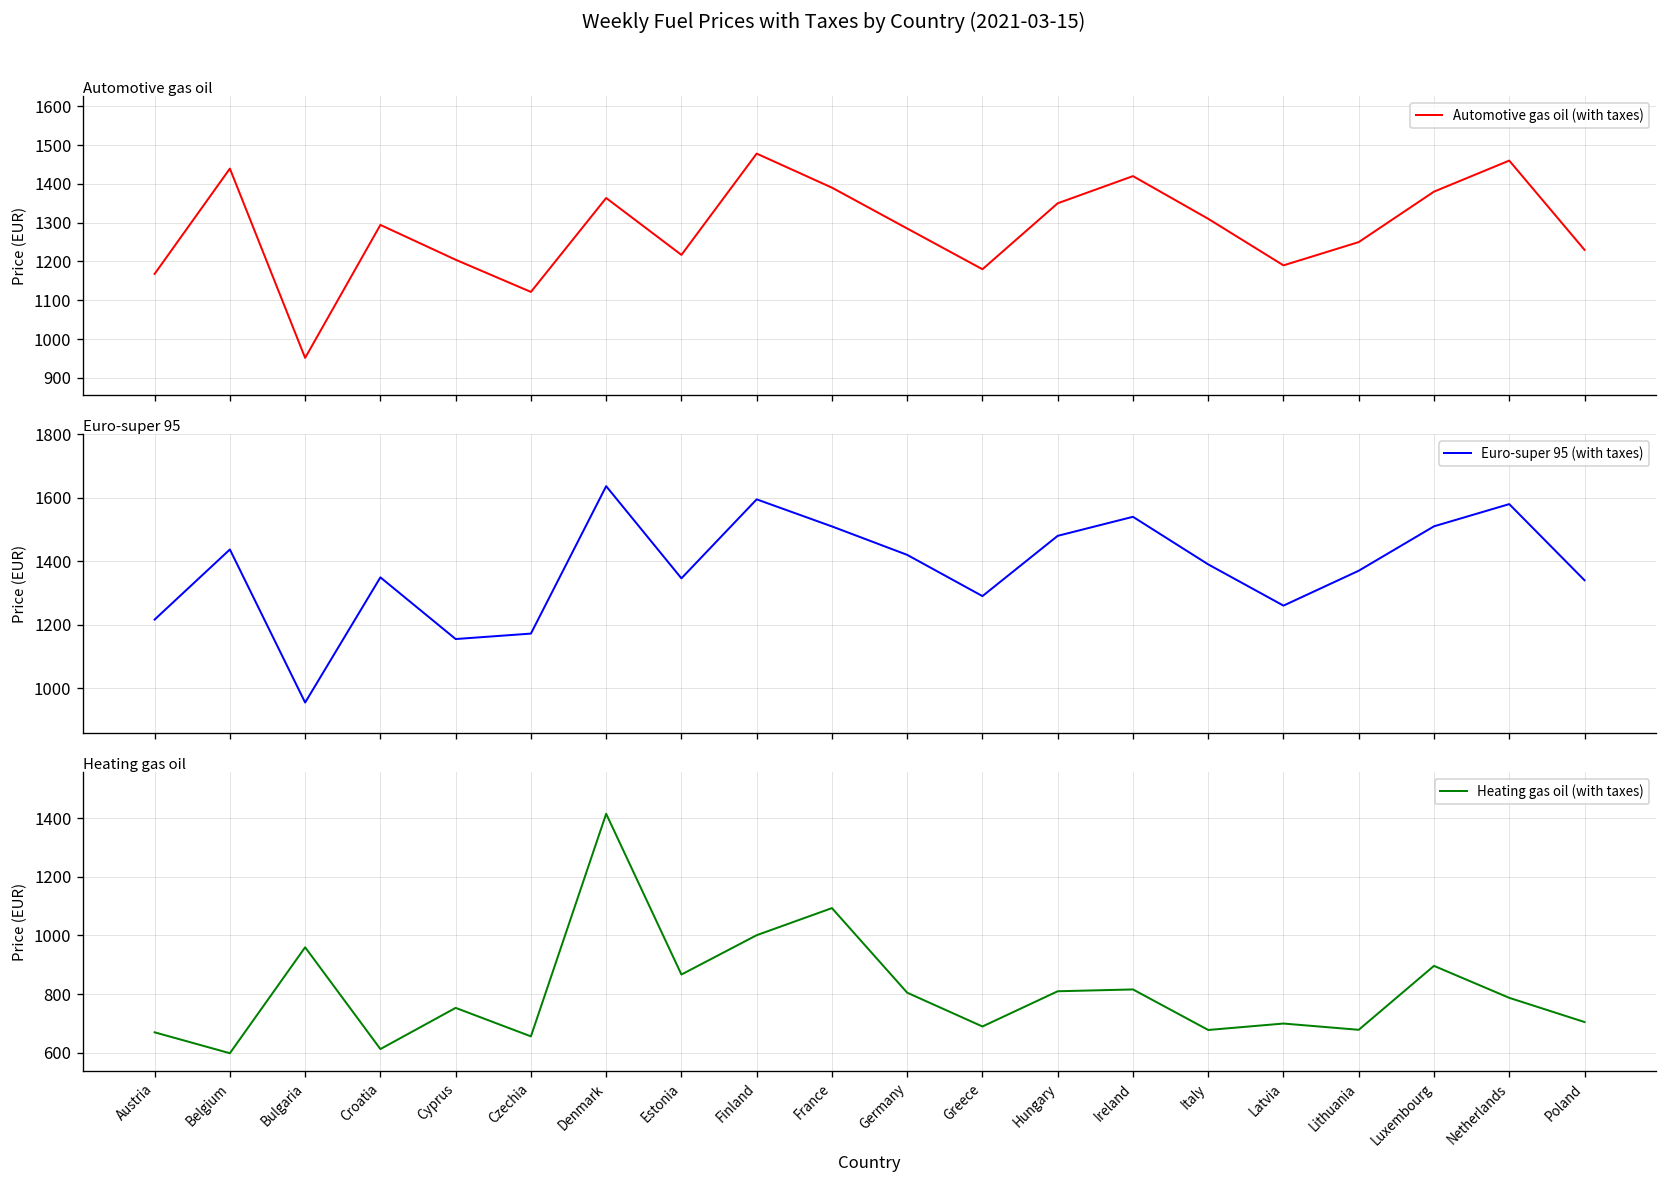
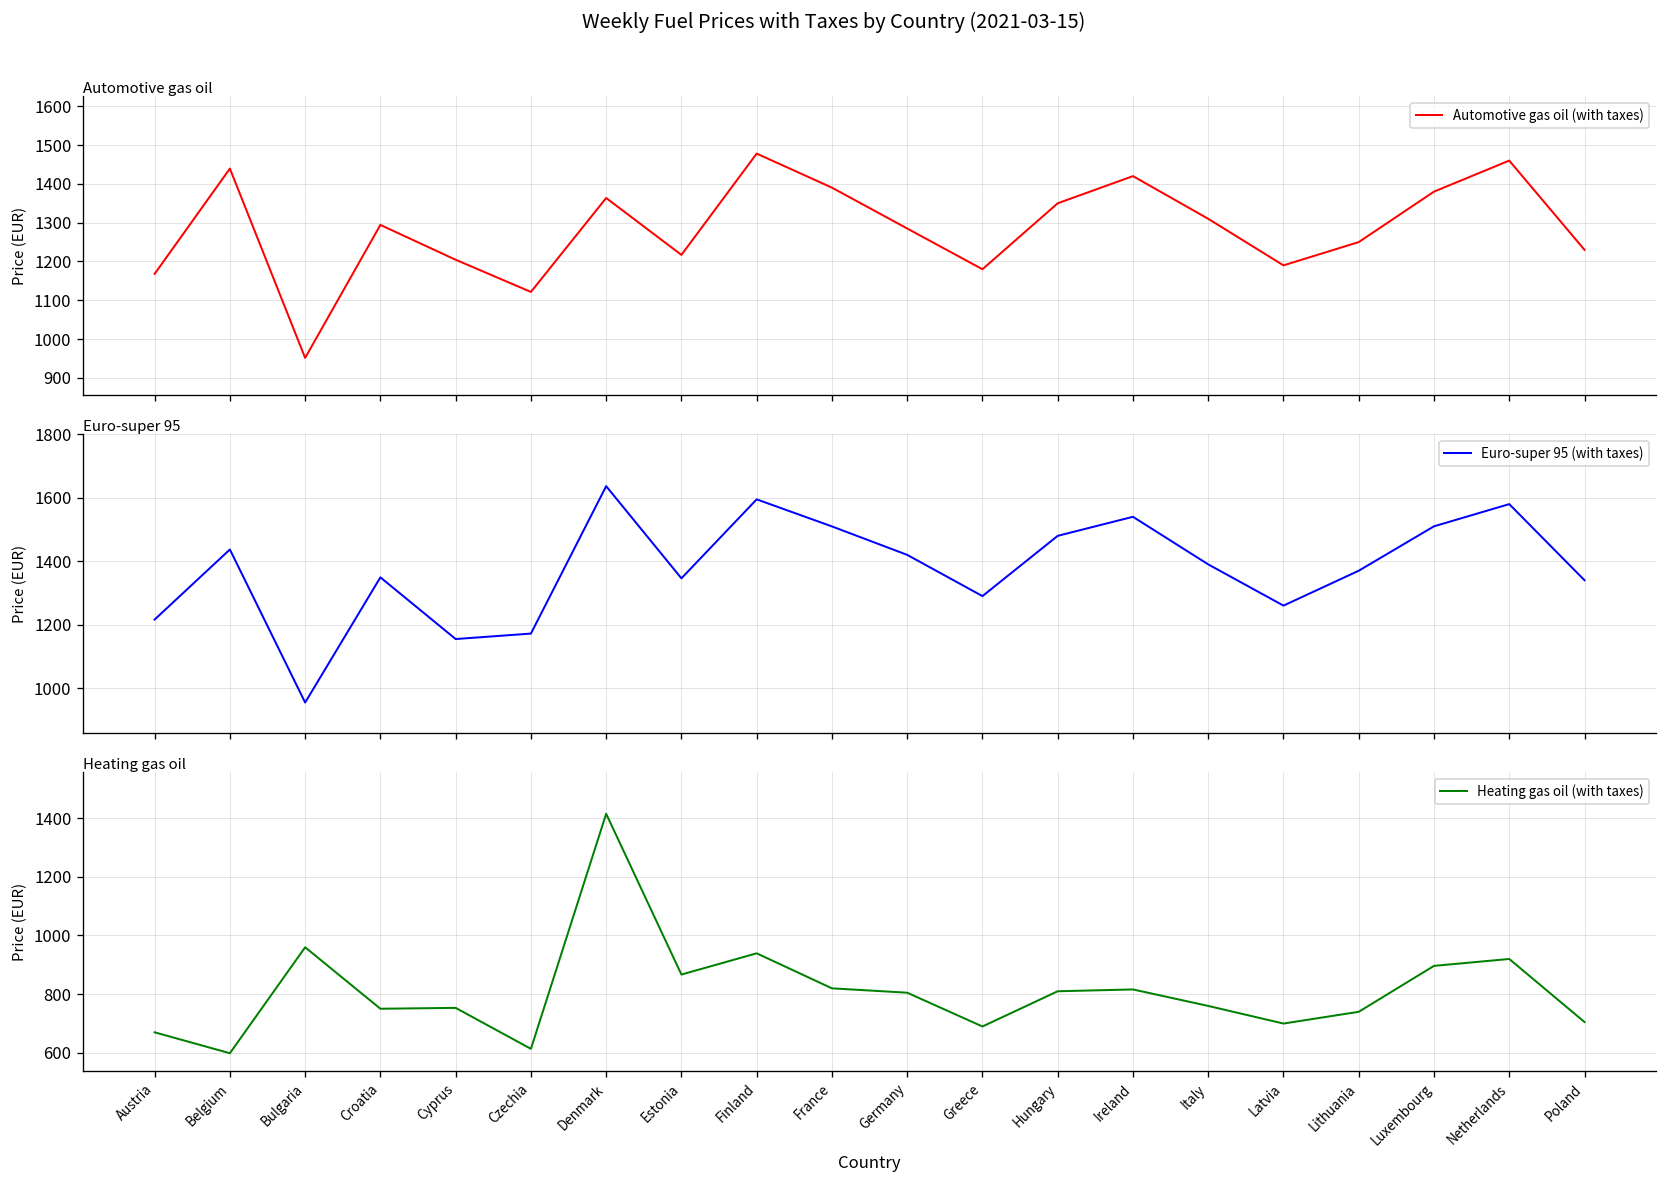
Heating gas oil, Croatia: 610 -> 750
Heating gas oil, Czechia: 660 -> 610
Heating gas oil, Finland: 1000 -> 940
Heating gas oil, France: 1090 -> 820
Heating gas oil, Italy: 680 -> 760
Heating gas oil, Lithuania: 680 -> 740
Heating gas oil, Netherlands: 790 -> 920
